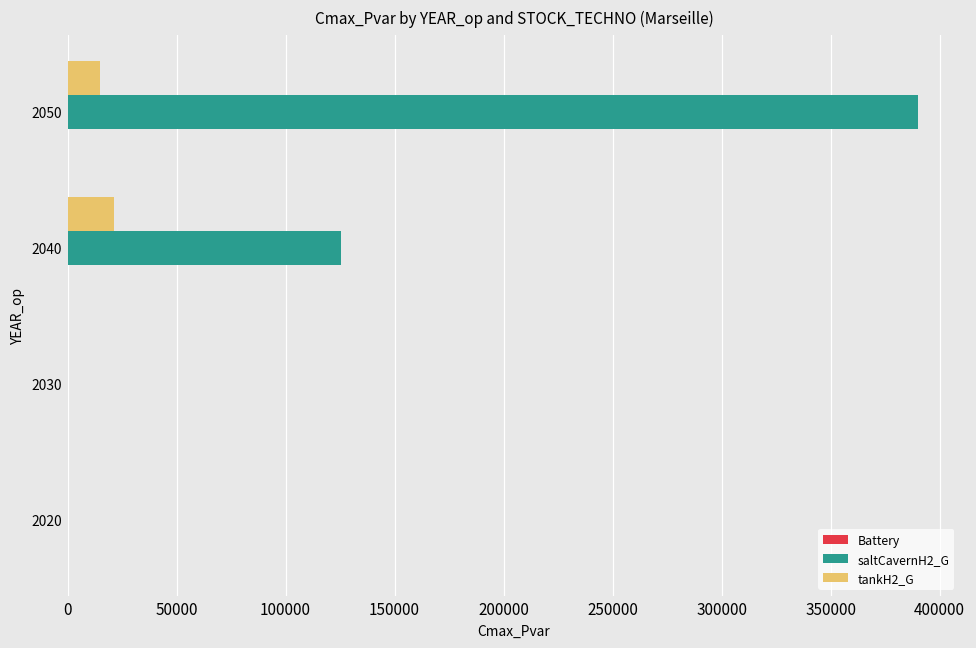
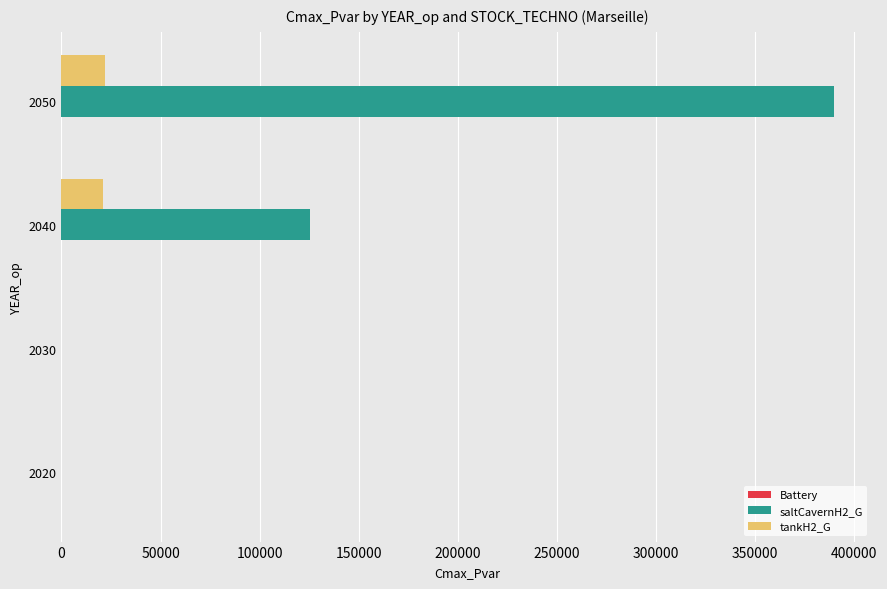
tankH2_G, 2050: 15000 -> 22000
